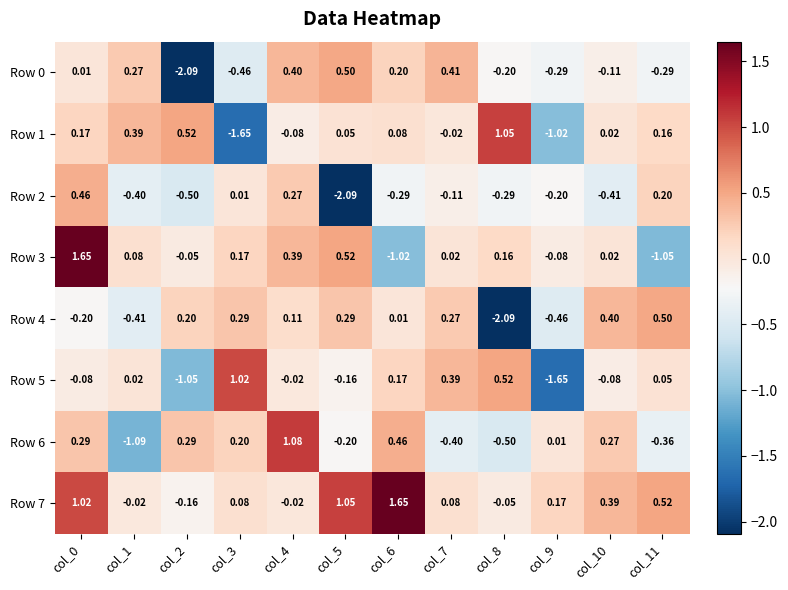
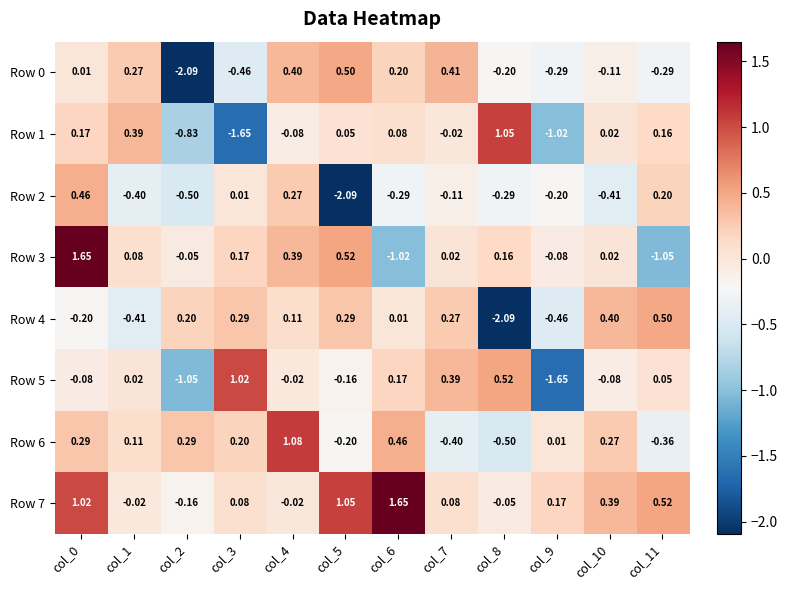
Row 1, col_2: 0.52 -> -0.83
Row 6, col_1: -1.09 -> 0.11
